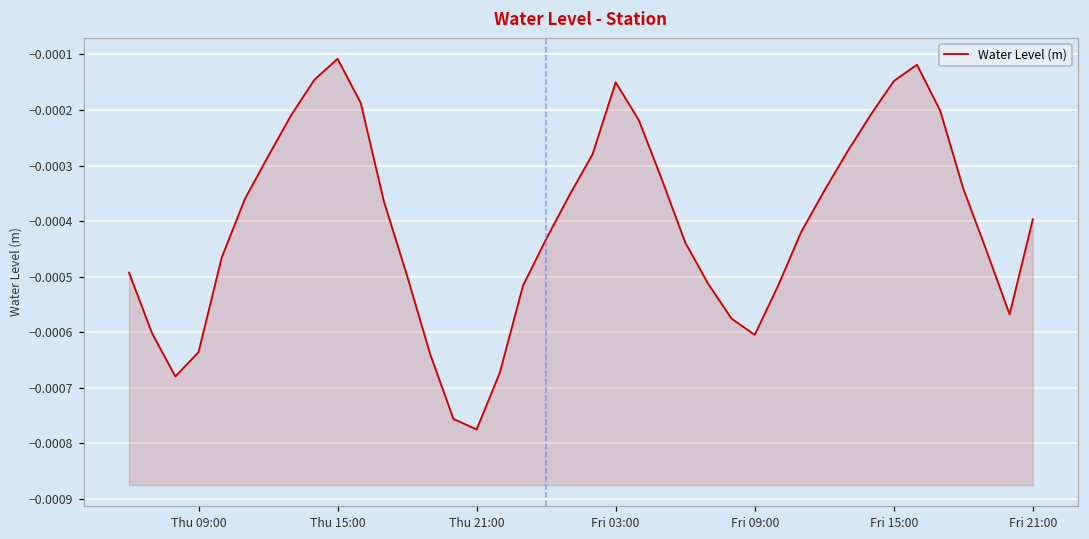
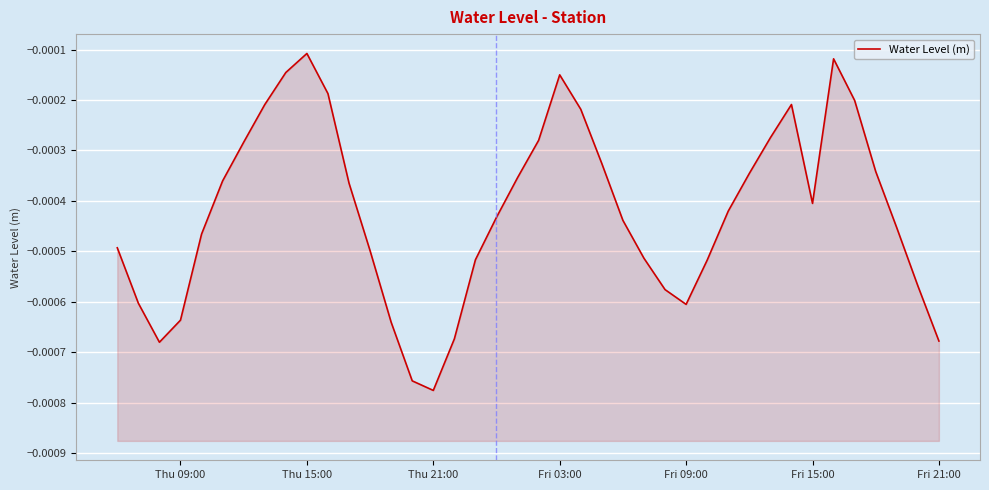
Fri 15:00: -0.00015 -> -0.00040
Fri 21:00: -0.00040 -> -0.00068
